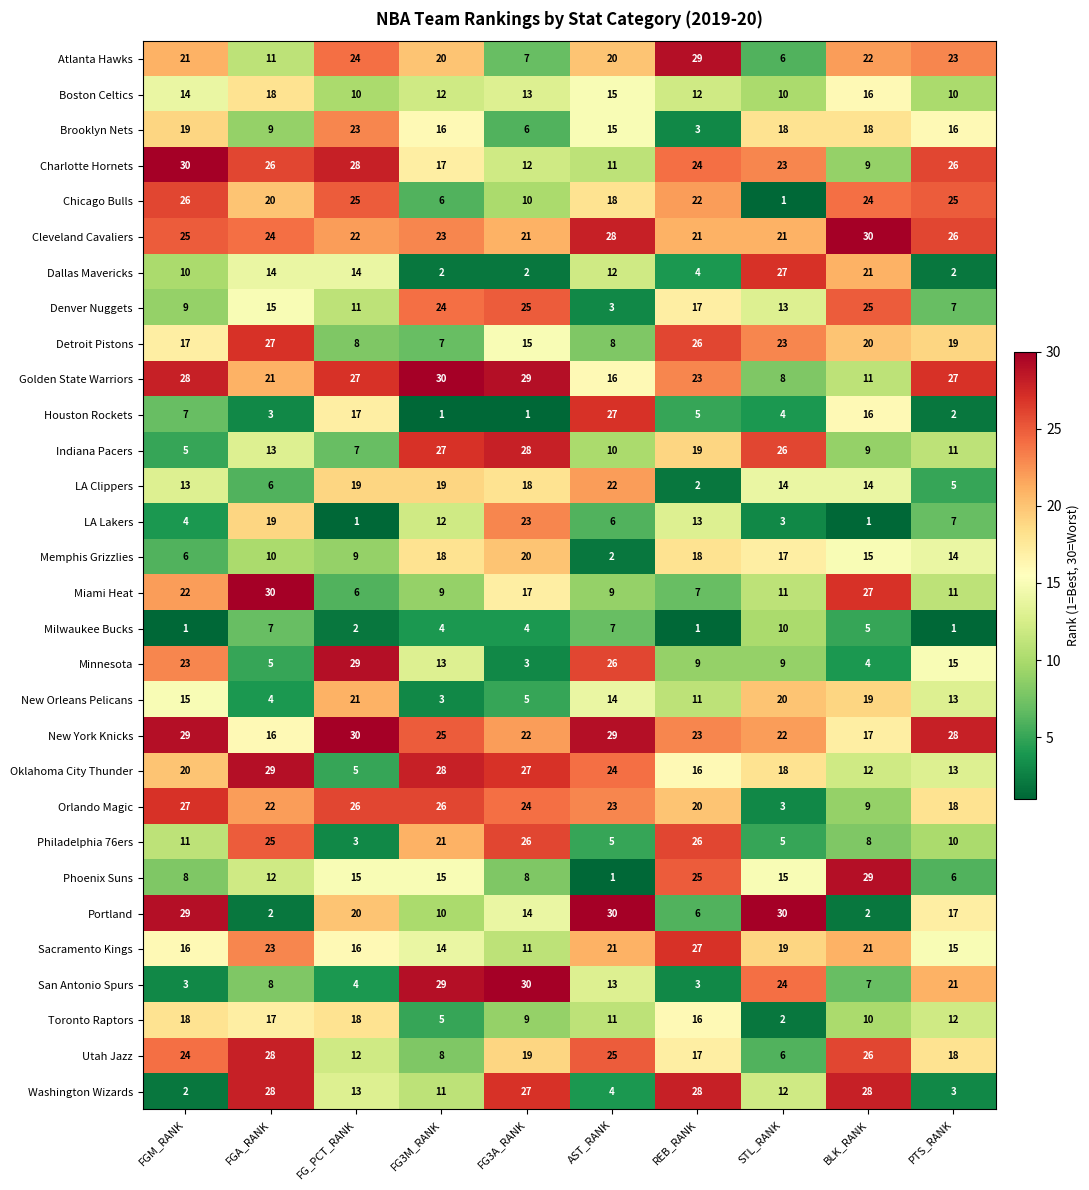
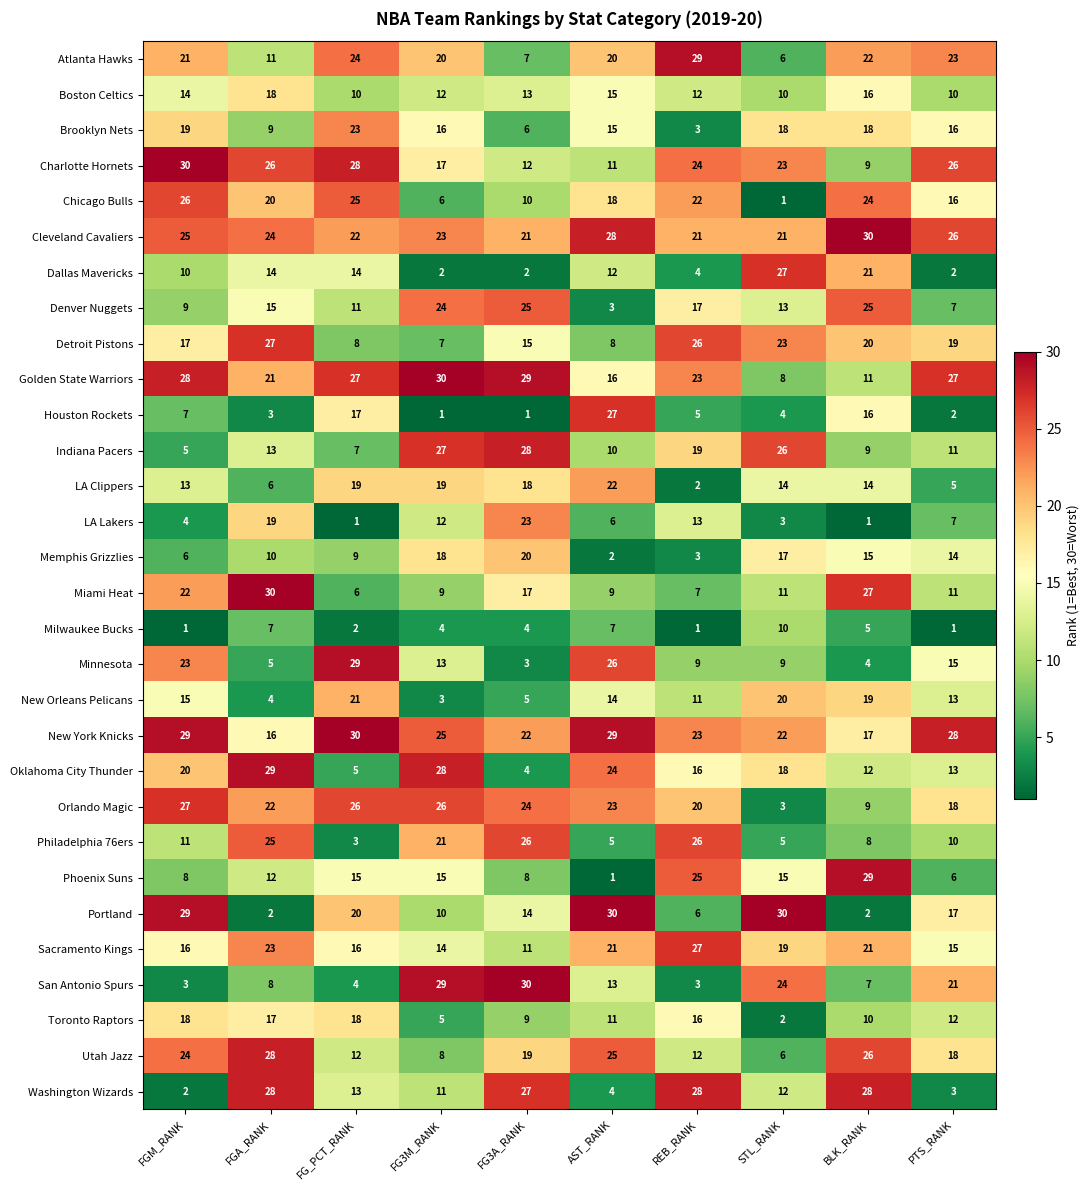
Chicago Bulls, PTS_RANK: 25 -> 16
Memphis Grizzlies, REB_RANK: 18 -> 3
Oklahoma City Thunder, FG3A_RANK: 27 -> 4
Utah Jazz, REB_RANK: 17 -> 12
